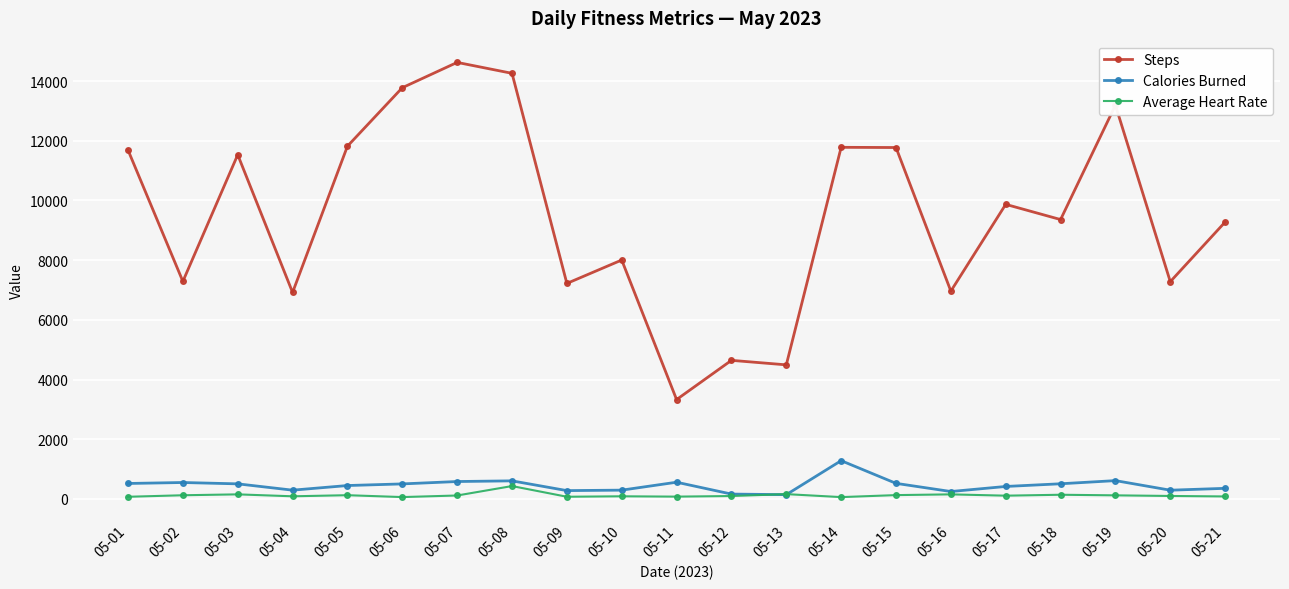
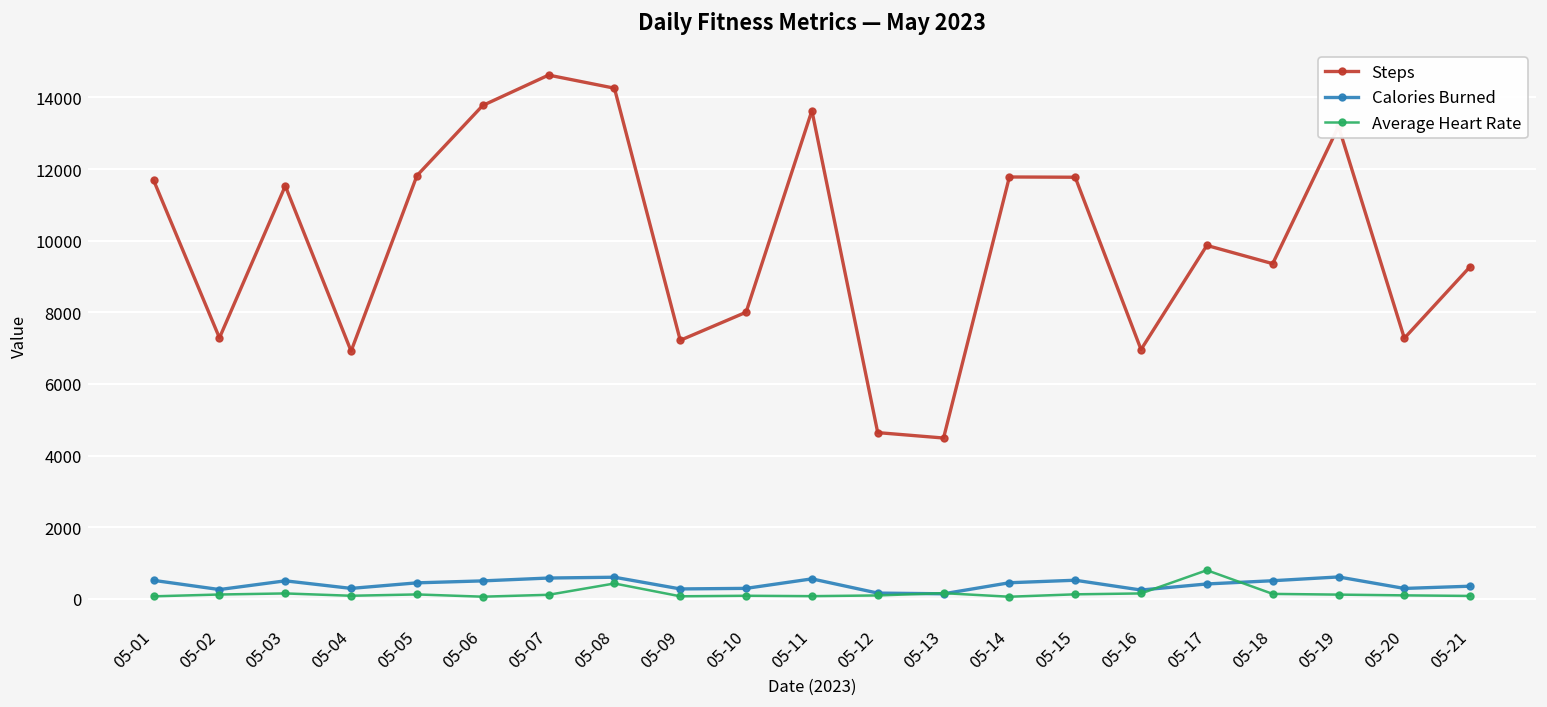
Calories Burned, 05-02: 500 -> 300
Steps, 05-11: 3300 -> 13600
Calories Burned, 05-14: 1300 -> 500
Average Heart Rate, 05-17: 100 -> 800
